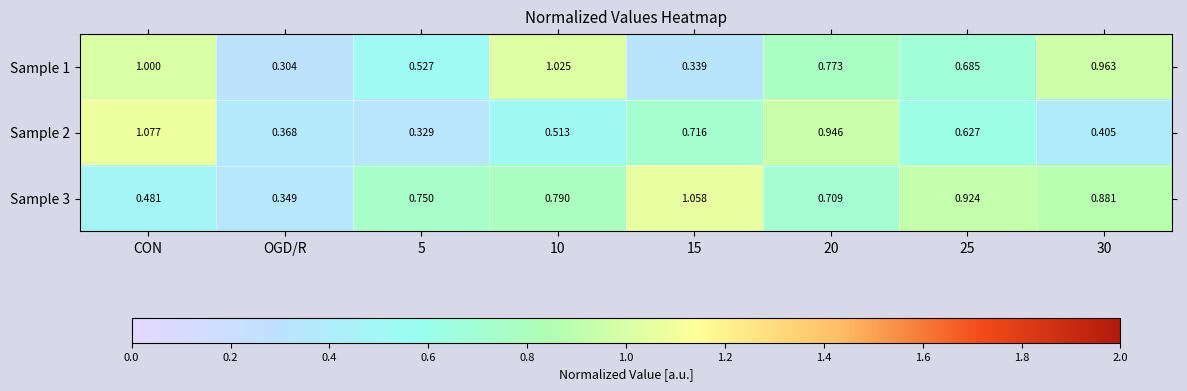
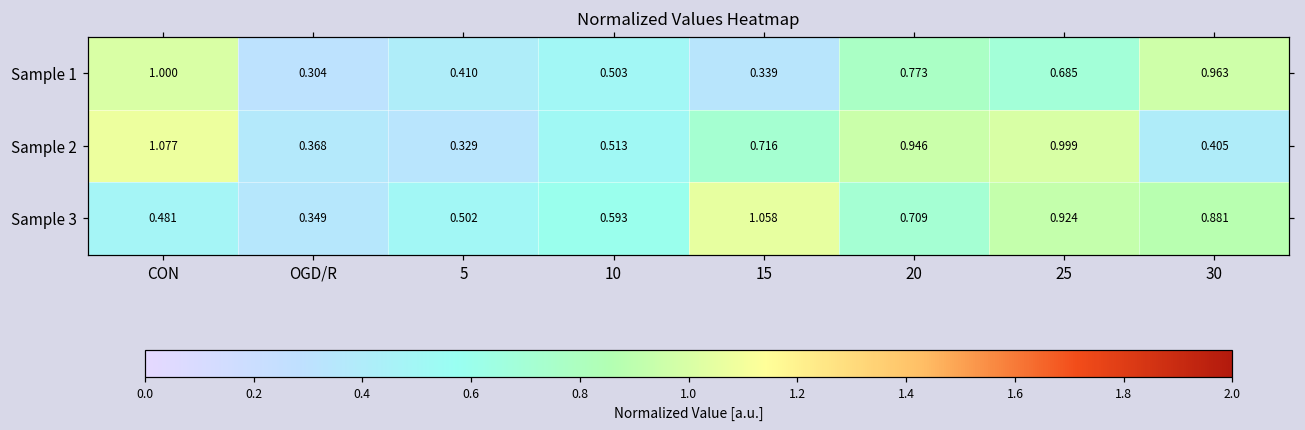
Sample 1, 5: 0.527 -> 0.410
Sample 1, 10: 1.025 -> 0.503
Sample 2, 25: 0.627 -> 0.999
Sample 3, 5: 0.750 -> 0.502
Sample 3, 10: 0.790 -> 0.593
